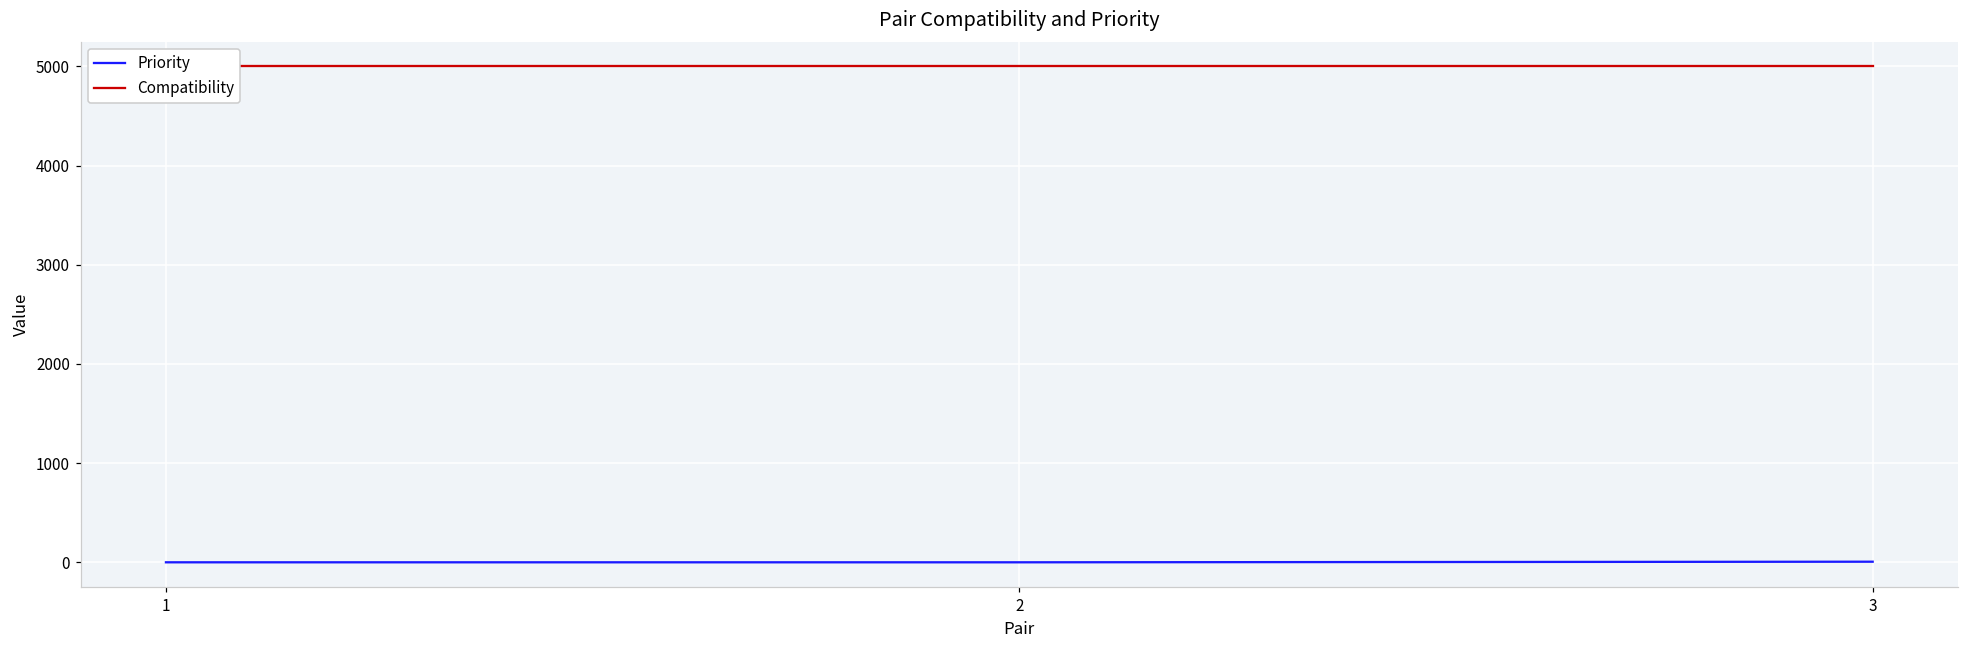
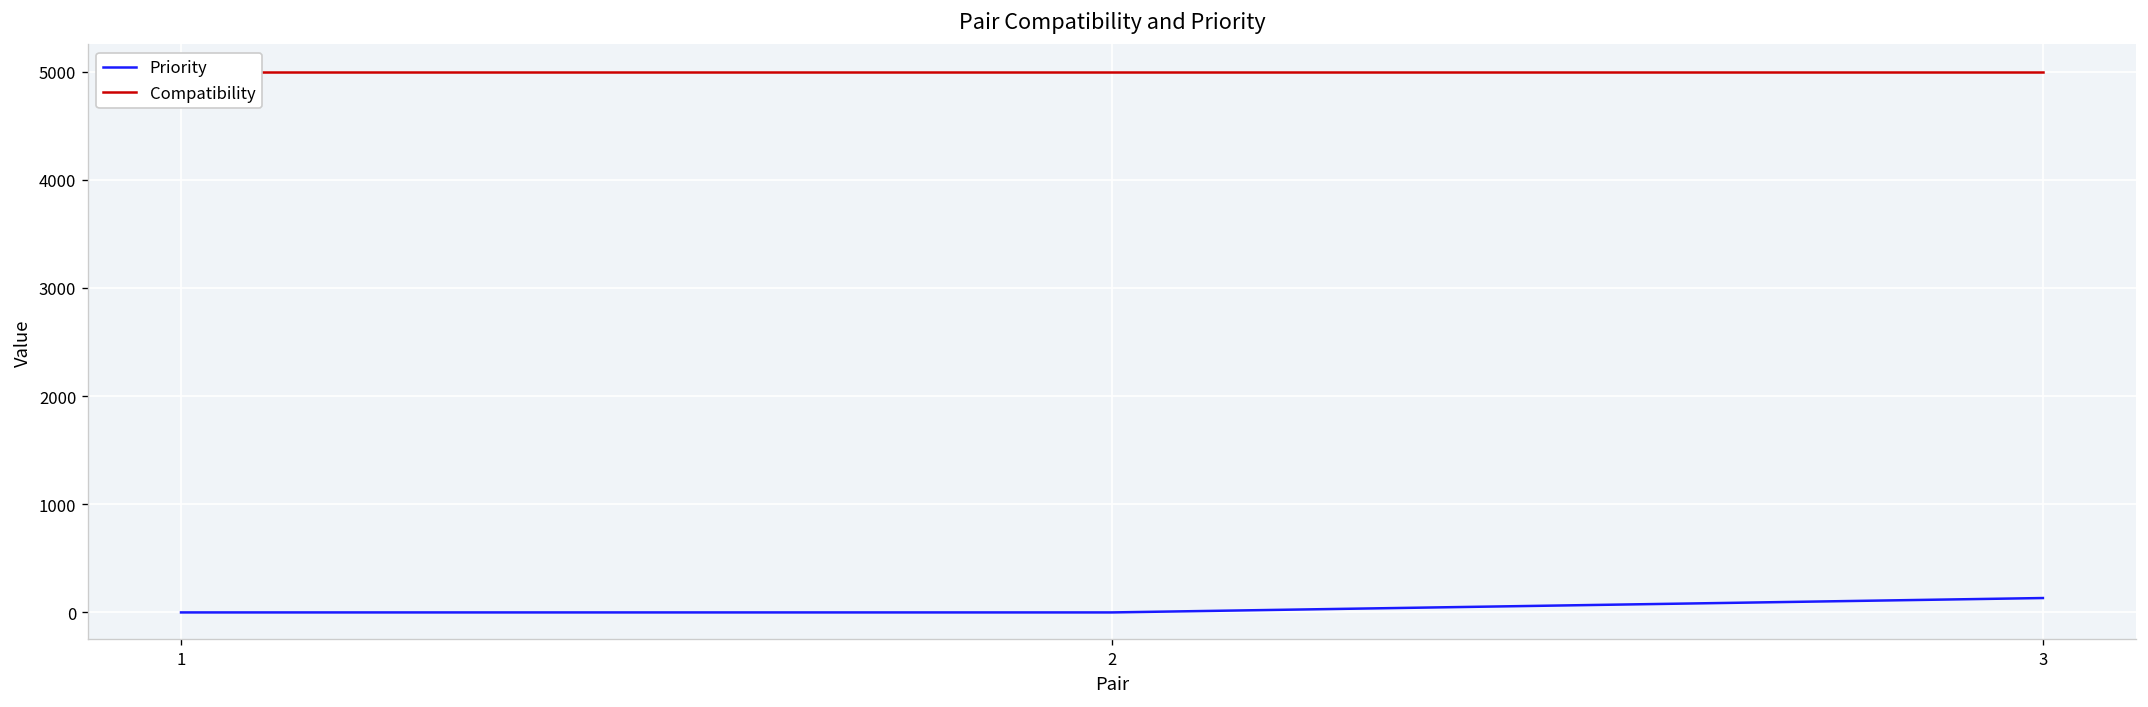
Priority, 3: 0 -> 100
